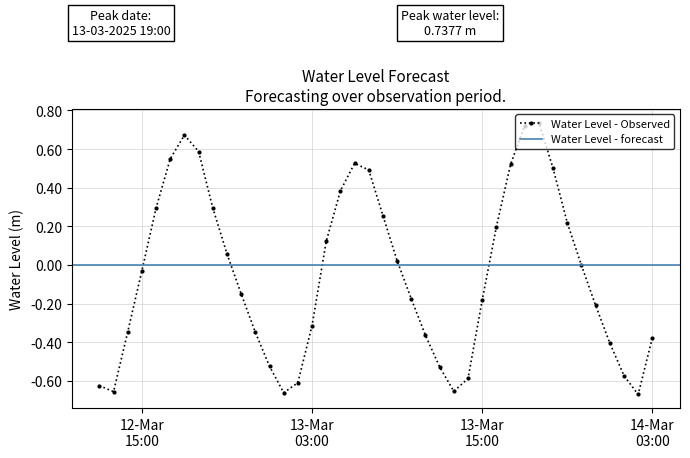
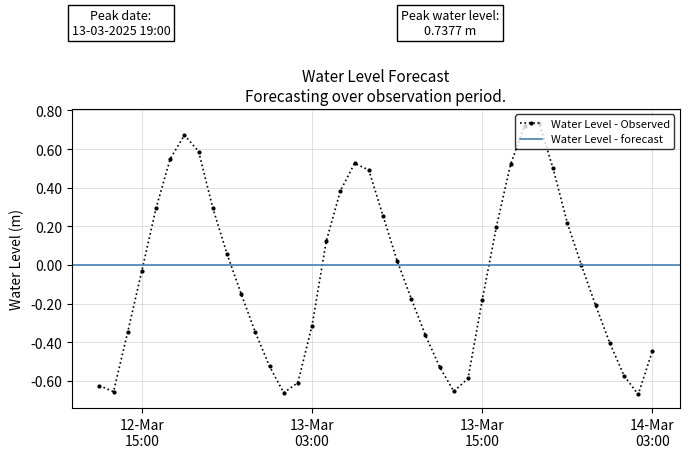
14-Mar 03:00: -0.38 -> -0.45
